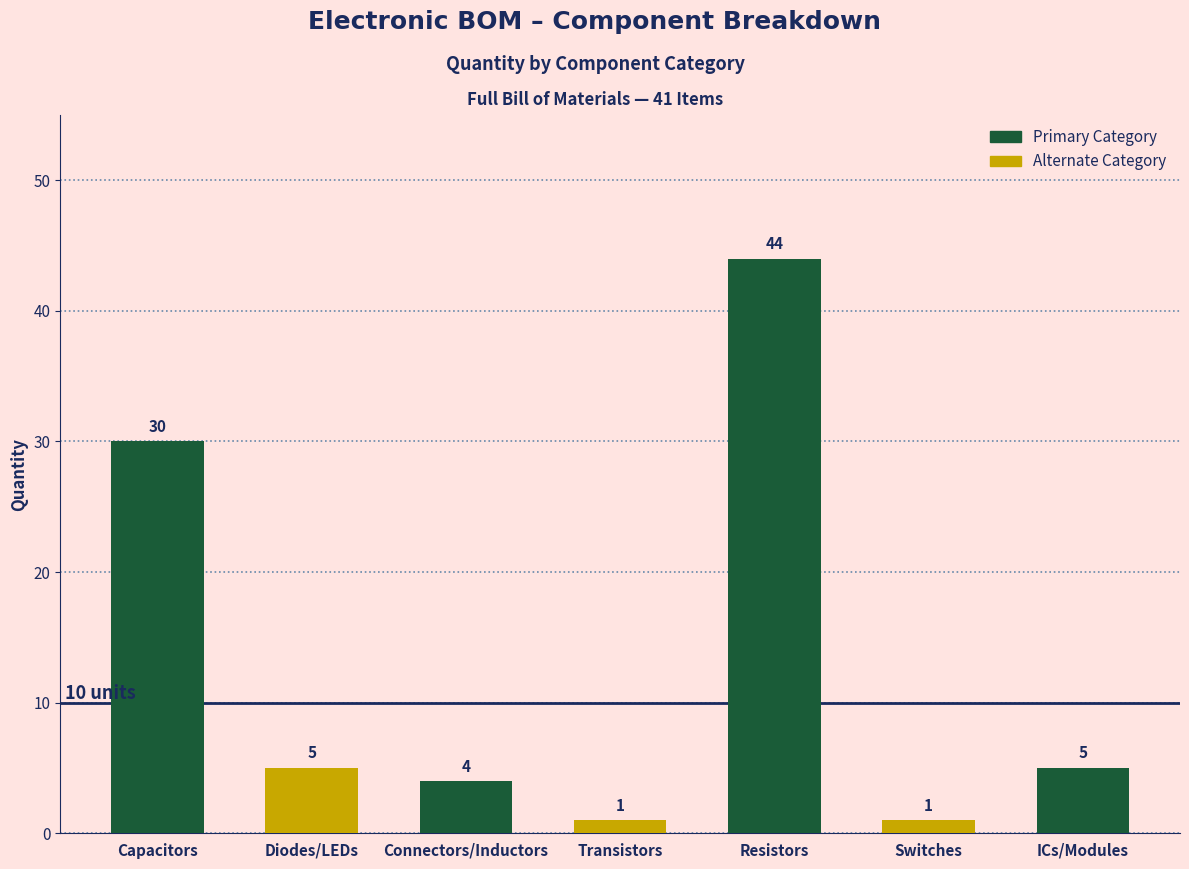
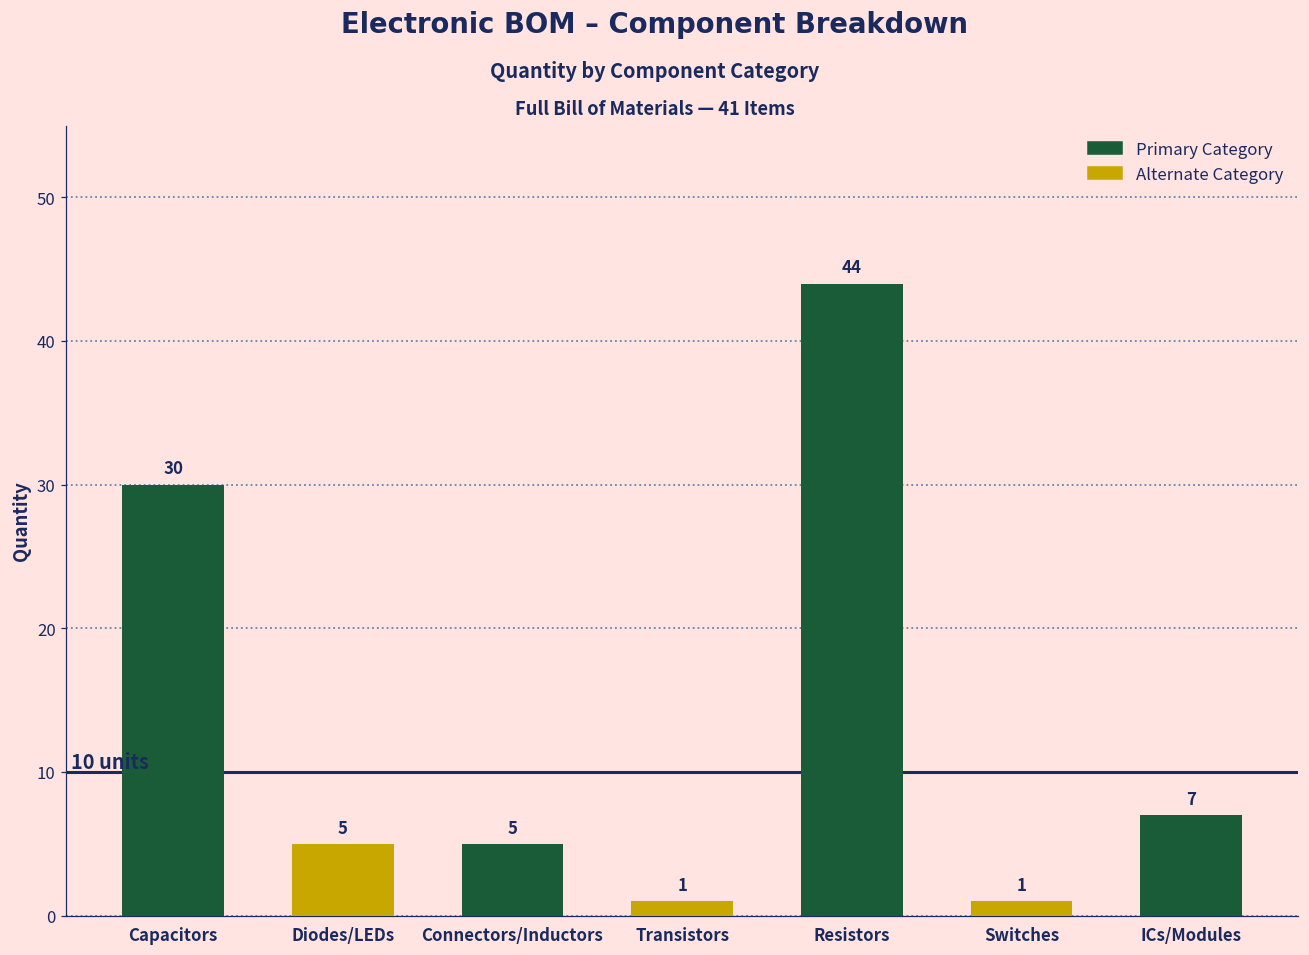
Connectors/Inductors: 4 -> 5
ICs/Modules: 5 -> 7
